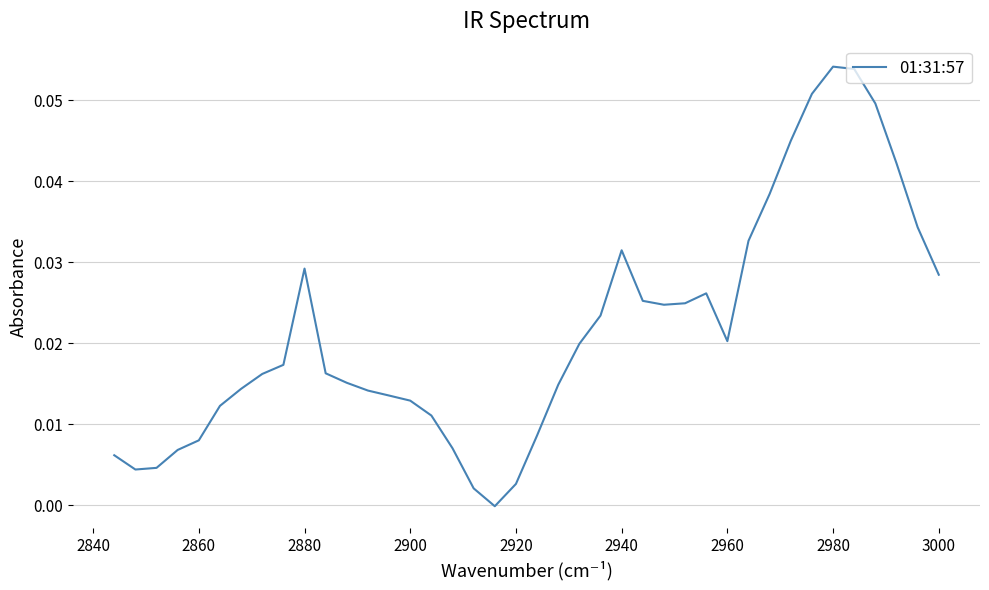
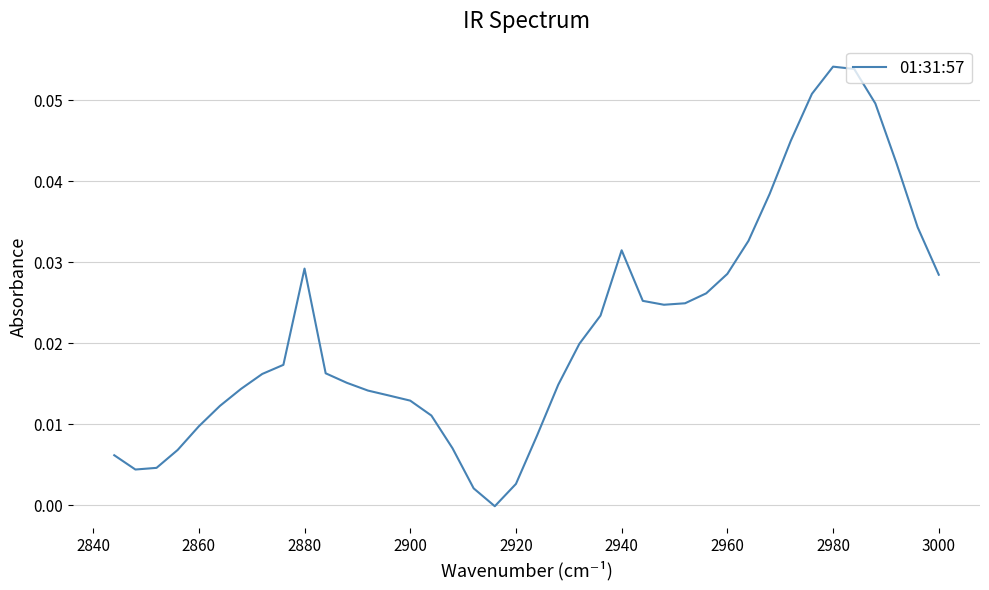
2860: 0.008 -> 0.010
2960: 0.020 -> 0.029
